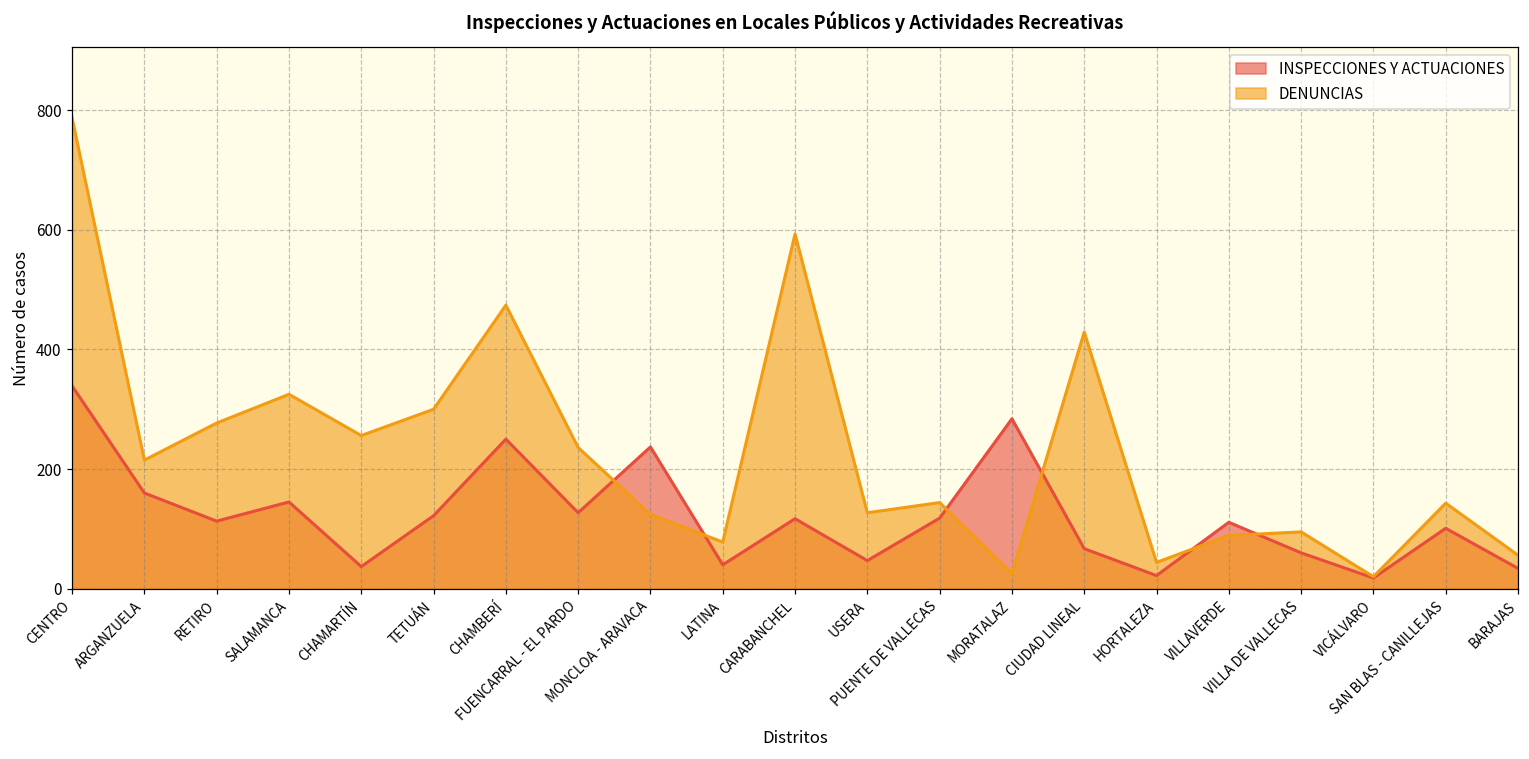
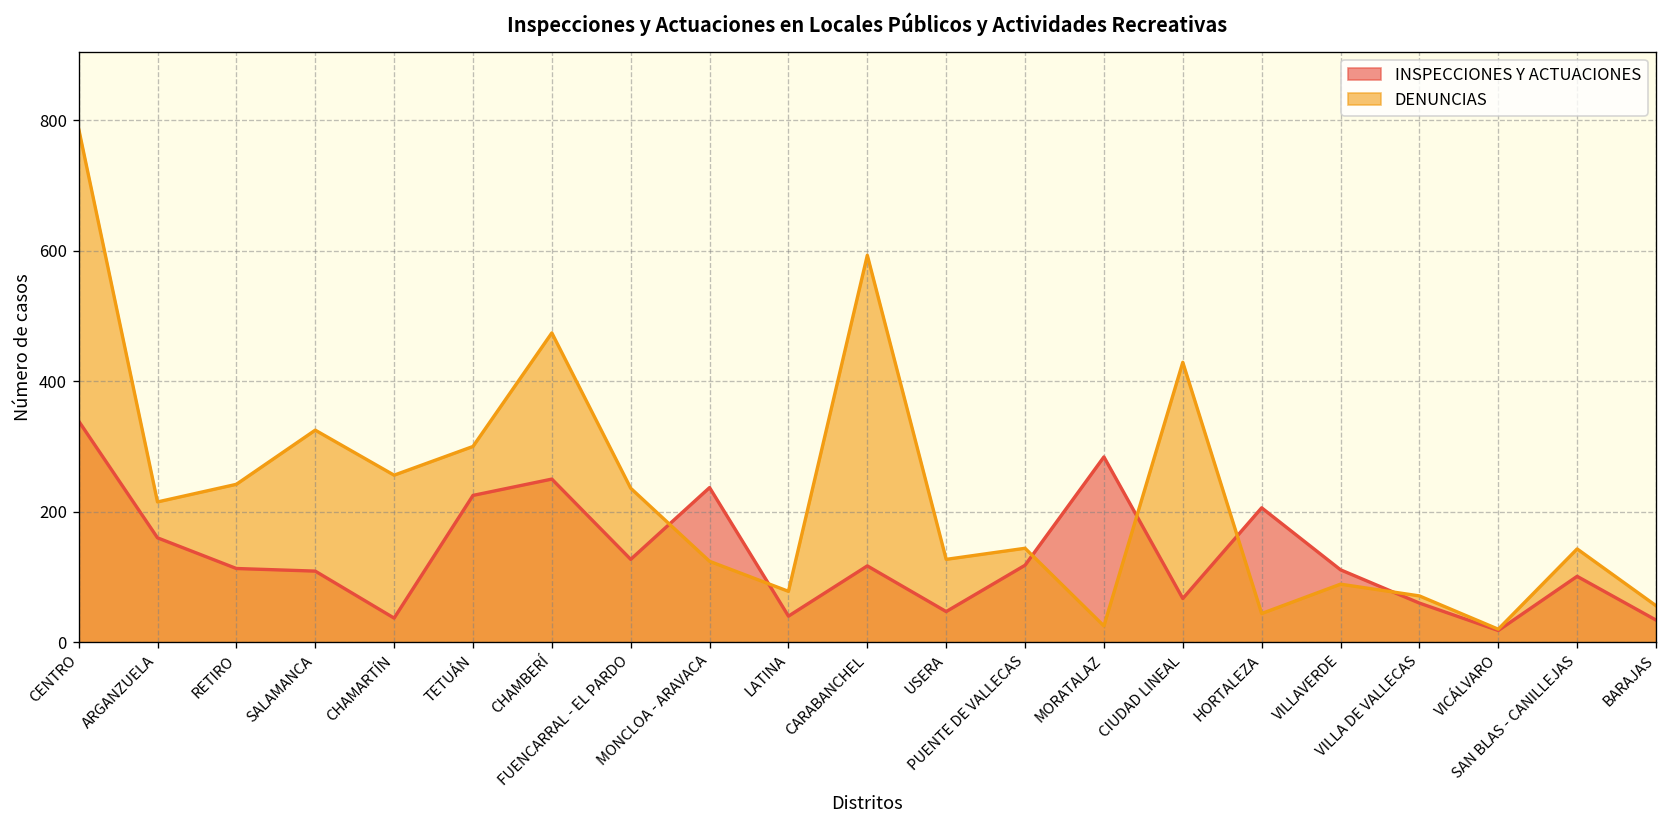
DENUNCIAS, RETIRO: 280 -> 240
INSPECCIONES Y ACTUACIONES, SALAMANCA: 150 -> 110
INSPECCIONES Y ACTUACIONES, TETUÁN: 120 -> 230
INSPECCIONES Y ACTUACIONES, HORTALEZA: 20 -> 210
DENUNCIAS, VILLA DE VALLECAS: 100 -> 70
